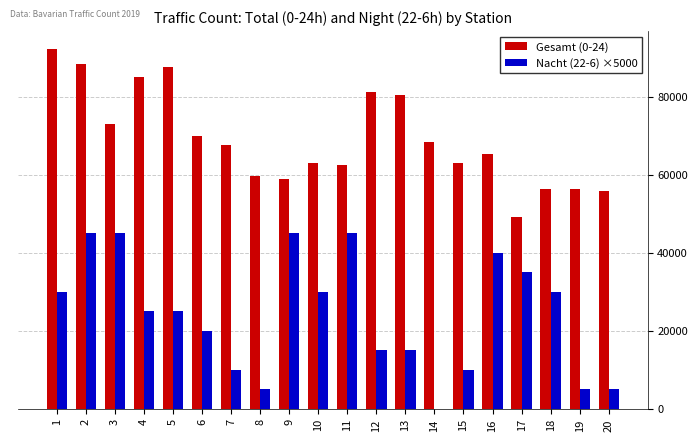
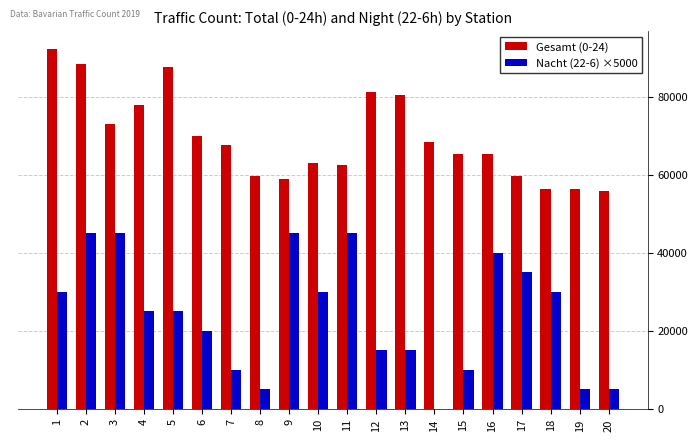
Gesamt (0-24), 4: 85000 -> 78000
Gesamt (0-24), 15: 63000 -> 65000
Gesamt (0-24), 17: 49000 -> 60000
